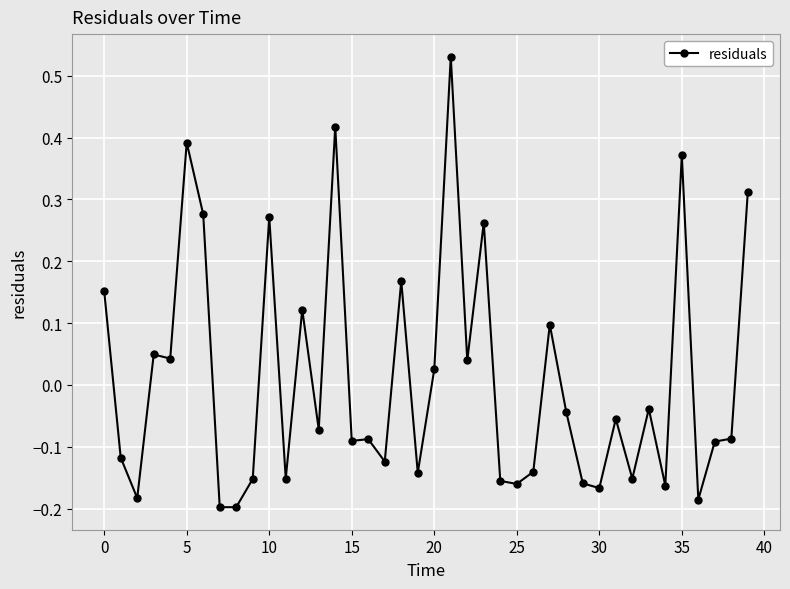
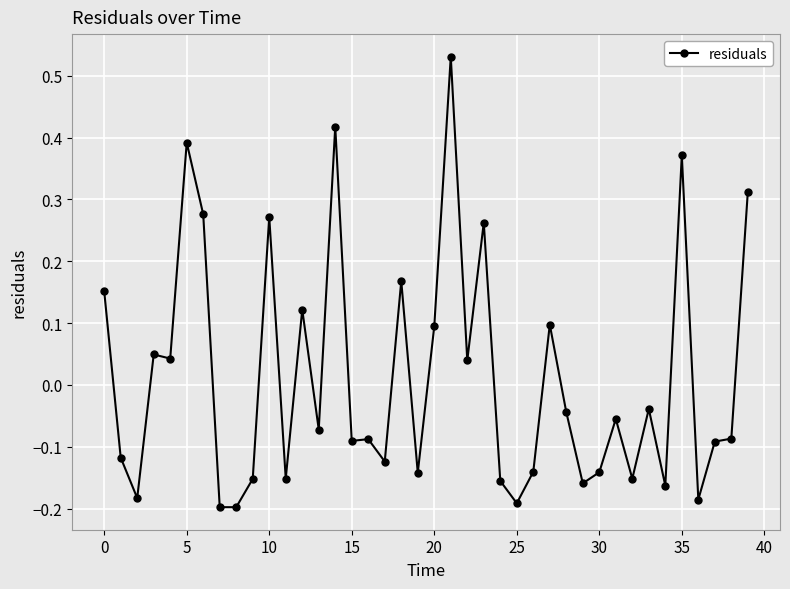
20: 0.03 -> 0.09
25: -0.16 -> -0.19
30: -0.17 -> -0.14
